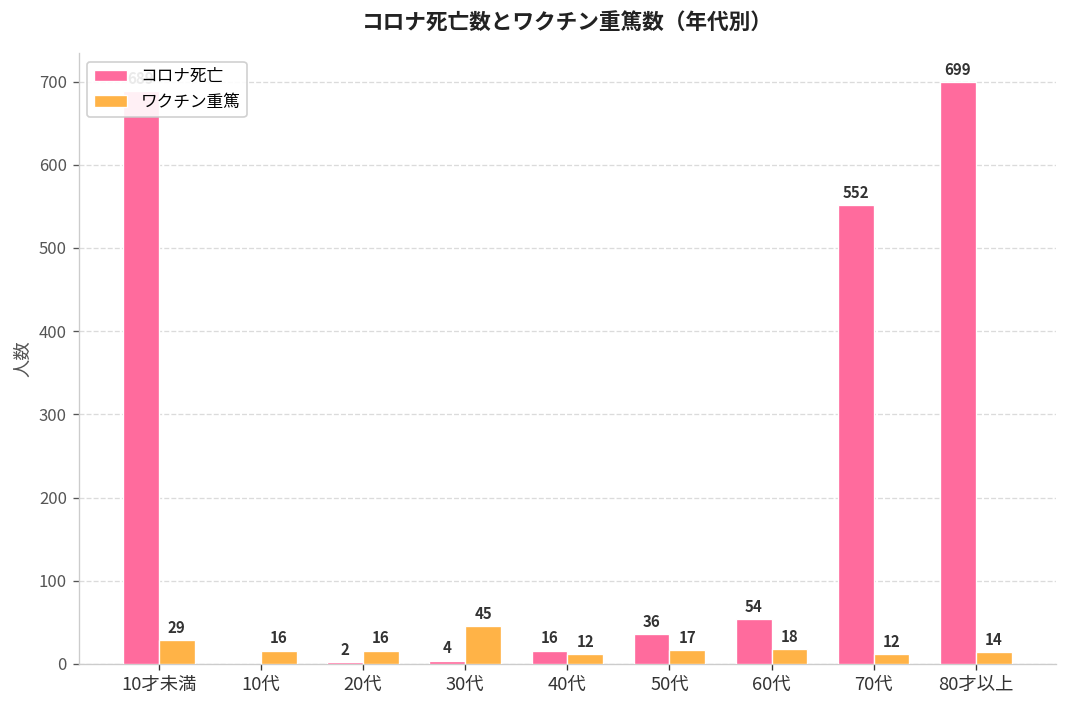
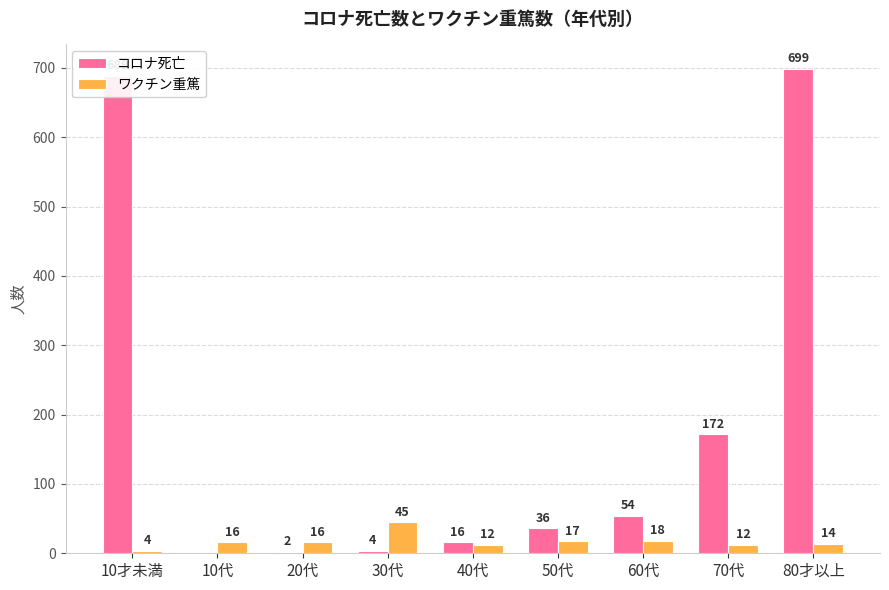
ワクチン重篤, 10才未満: 29 -> 4
コロナ死亡, 70代: 552 -> 172
